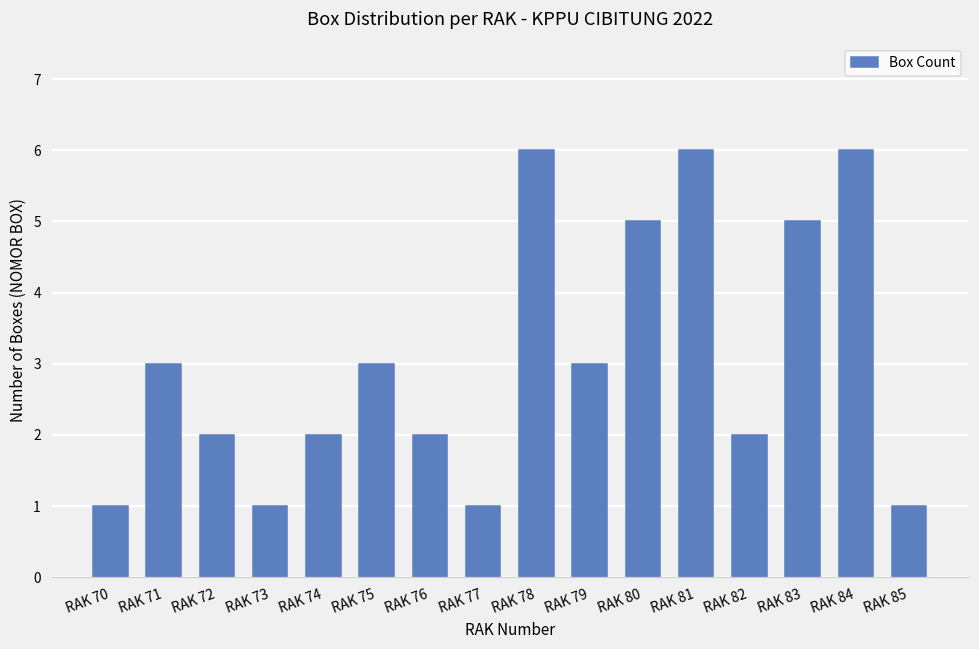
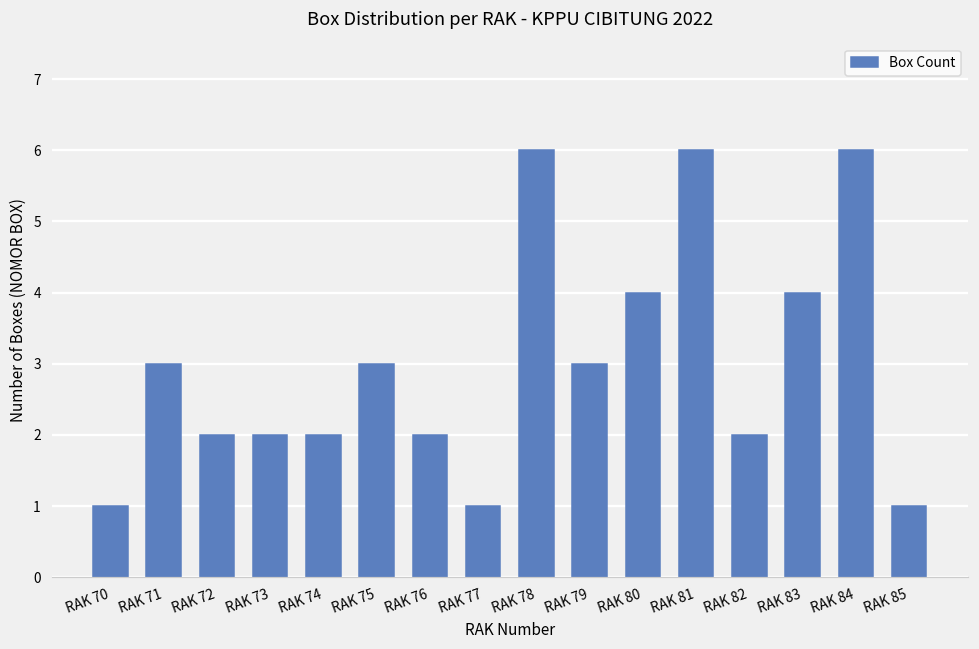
RAK 73: 1 -> 2
RAK 80: 5 -> 4
RAK 83: 5 -> 4
